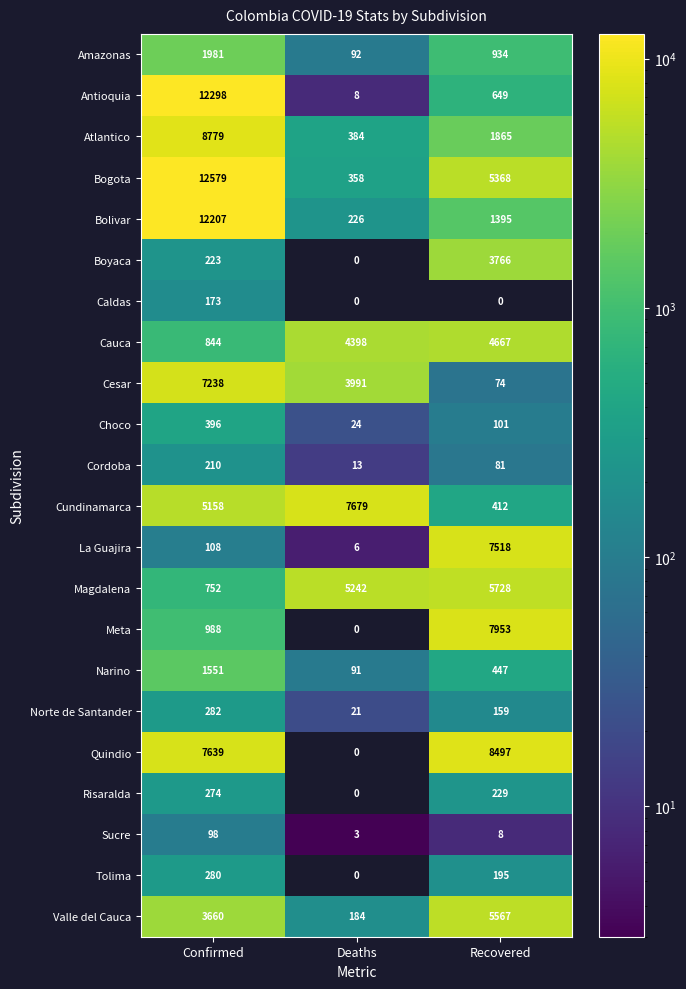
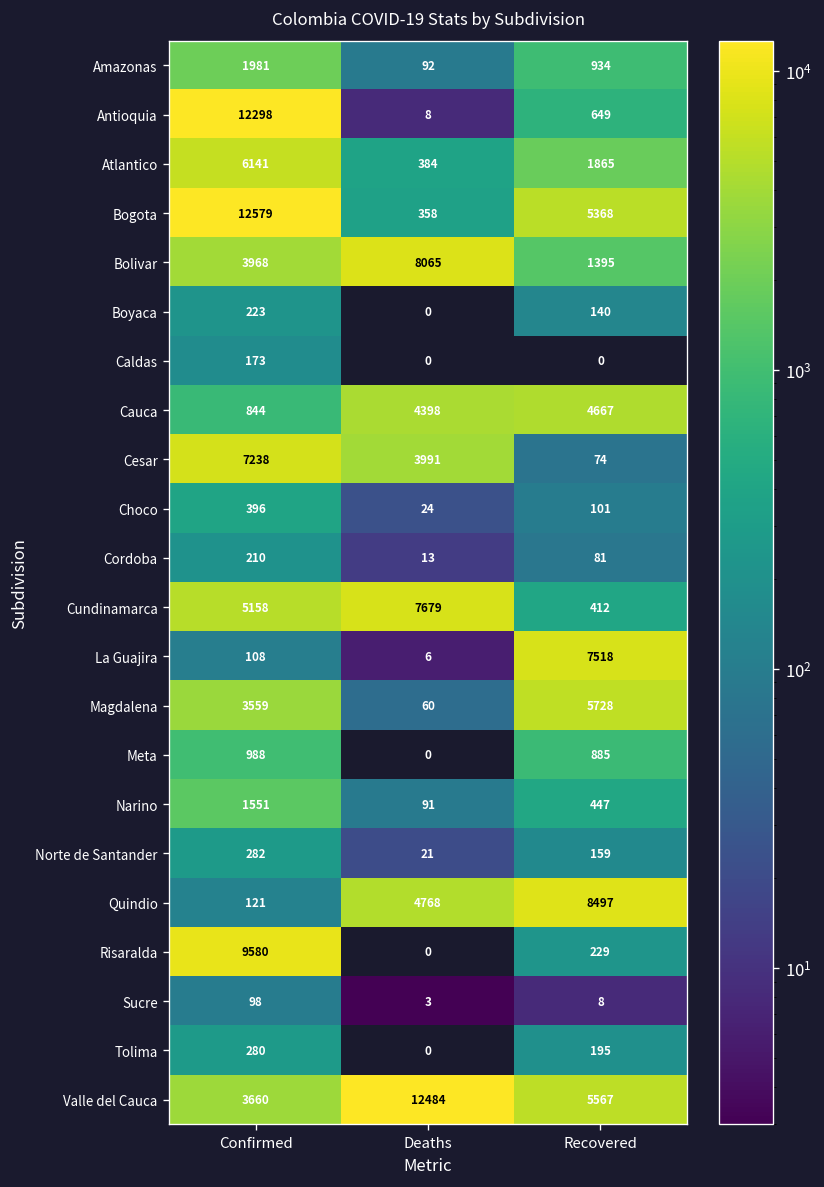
Atlantico, Confirmed: 8779 -> 6141
Bolivar, Confirmed: 12207 -> 3968
Bolivar, Deaths: 226 -> 8065
Boyaca, Recovered: 3766 -> 140
Magdalena, Confirmed: 752 -> 3559
Magdalena, Deaths: 5242 -> 60
Meta, Recovered: 7953 -> 885
Quindio, Confirmed: 7639 -> 121
Quindio, Deaths: 0 -> 4768
Risaralda, Confirmed: 274 -> 9580
Valle del Cauca, Deaths: 184 -> 12484
